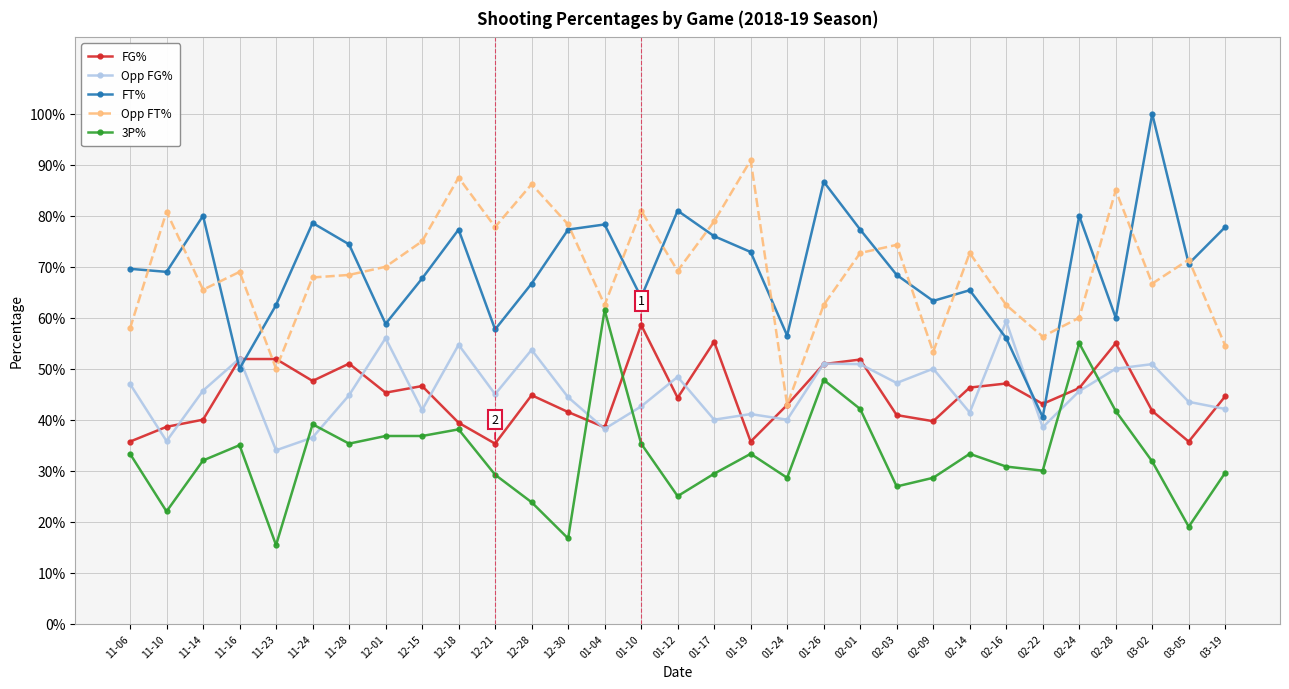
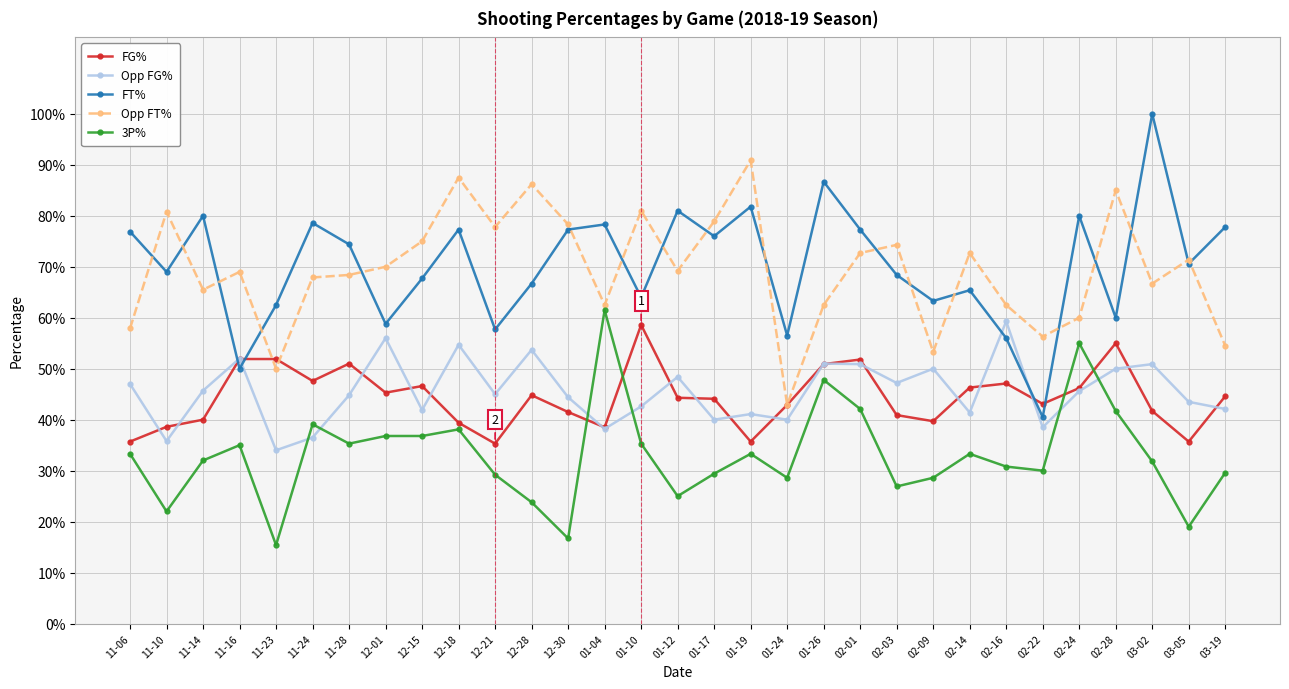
FT%, 11-06: 70% -> 77%
FG%, 01-17: 55% -> 44%
FT%, 01-19: 73% -> 82%
